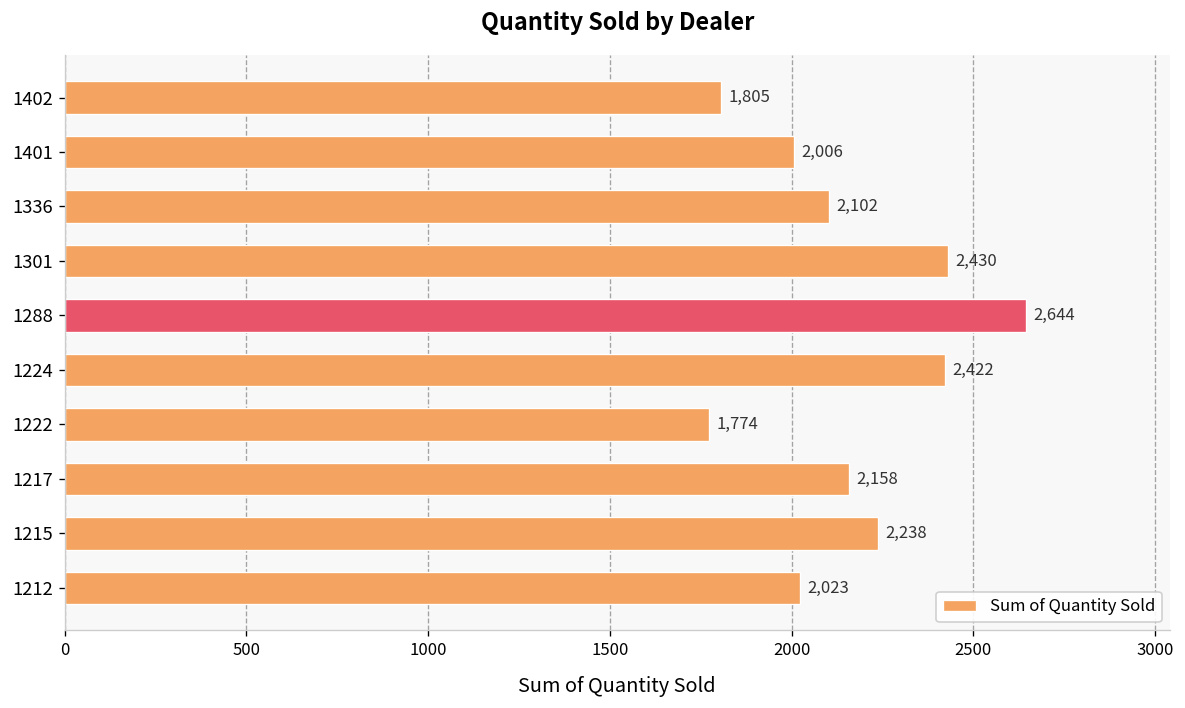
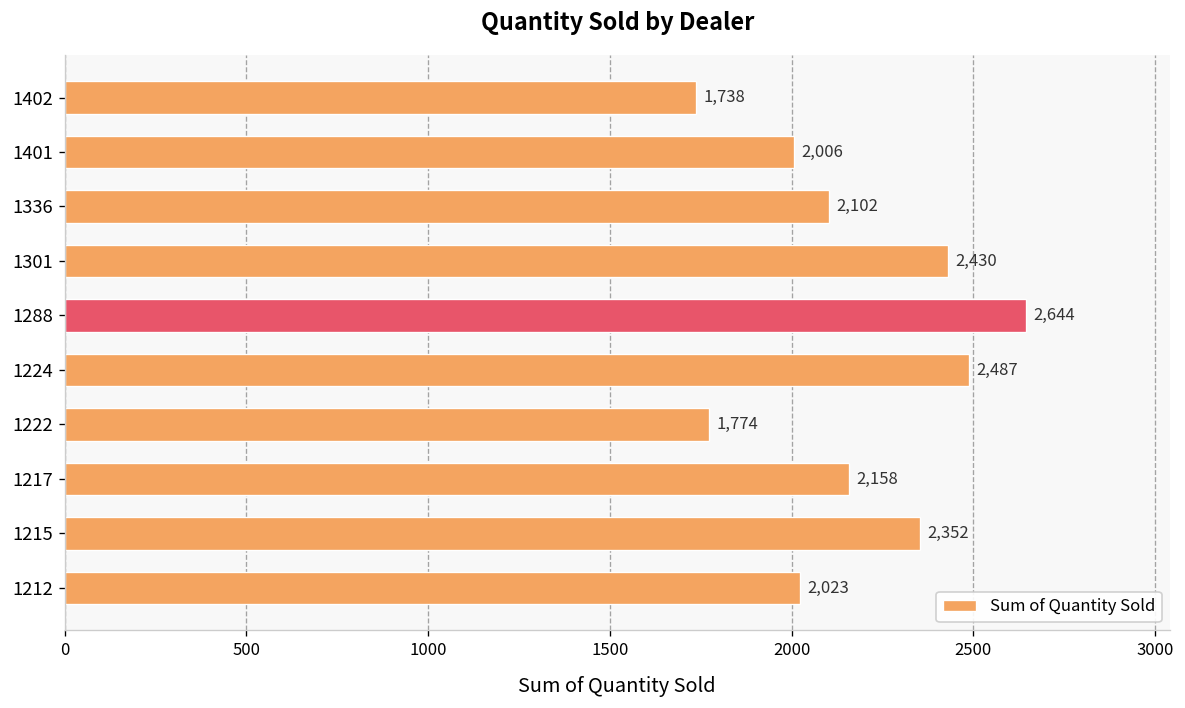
1402: 1,805 -> 1,738
1224: 2,422 -> 2,487
1215: 2,238 -> 2,352
